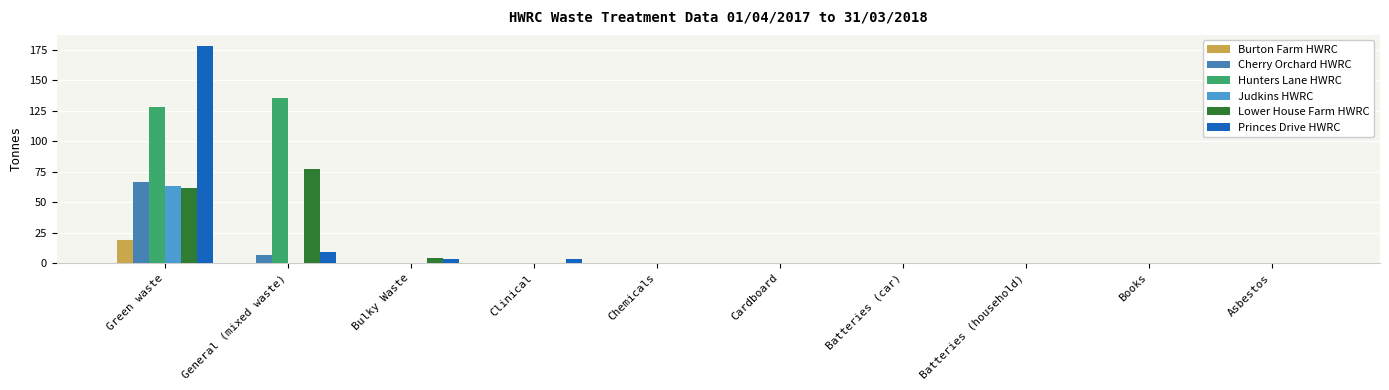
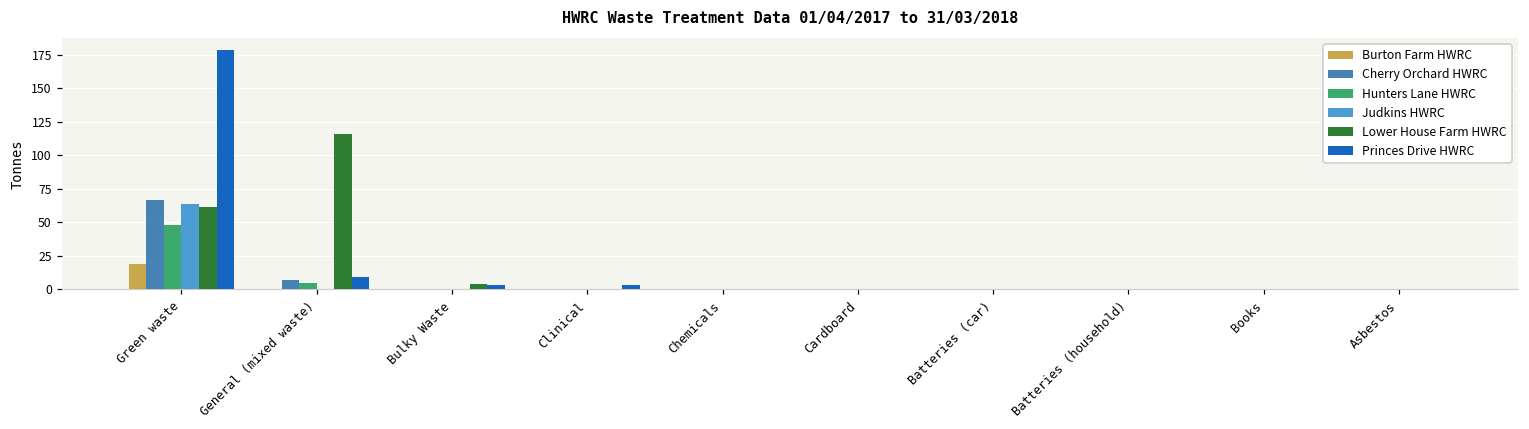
Hunters Lane HWRC, Green waste: 128 -> 48
Hunters Lane HWRC, General (mixed waste): 136 -> 5
Lower House Farm HWRC, General (mixed waste): 78 -> 116
